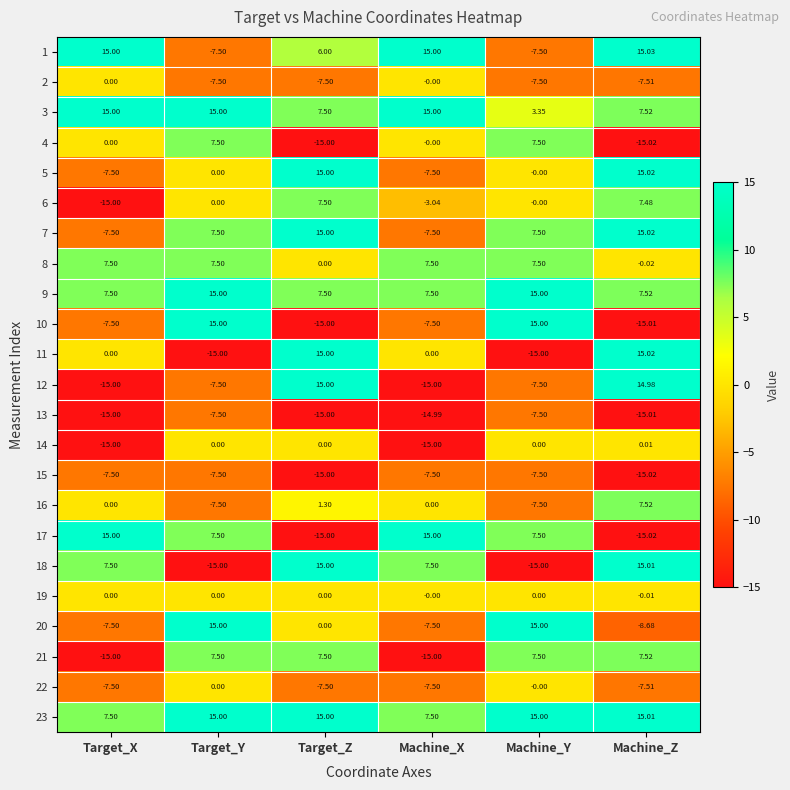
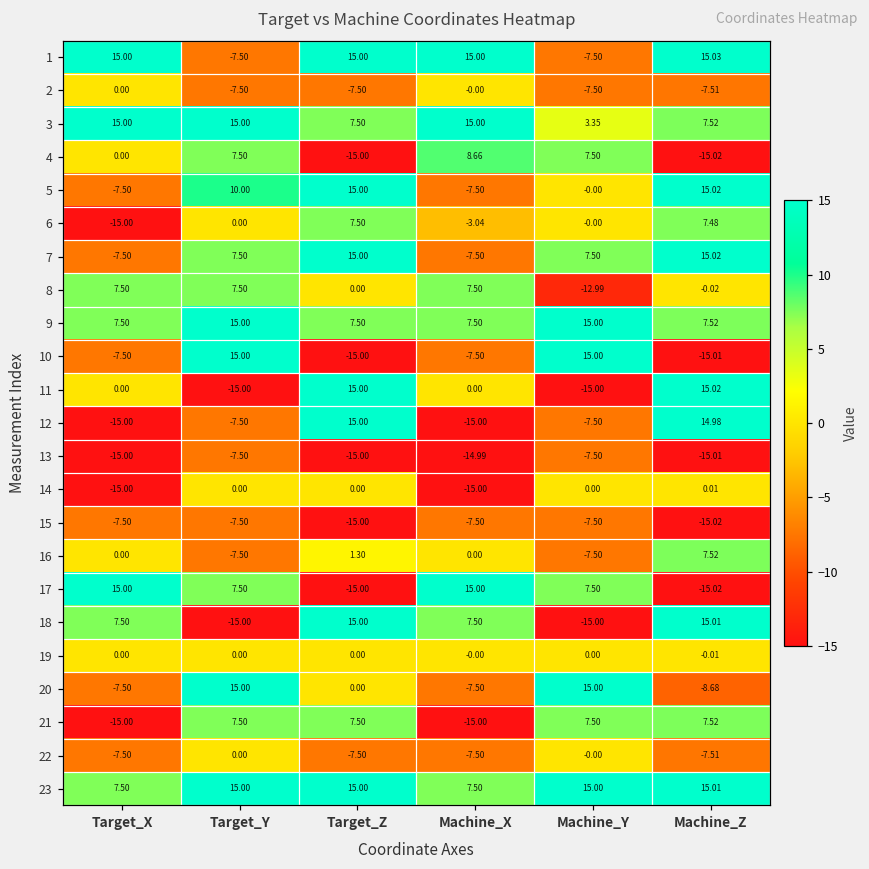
1, Target_Z: 6.00 -> 15.00
4, Machine_X: -0.00 -> 8.66
5, Target_Y: 0.00 -> 10.00
8, Machine_Y: 7.50 -> -12.99
